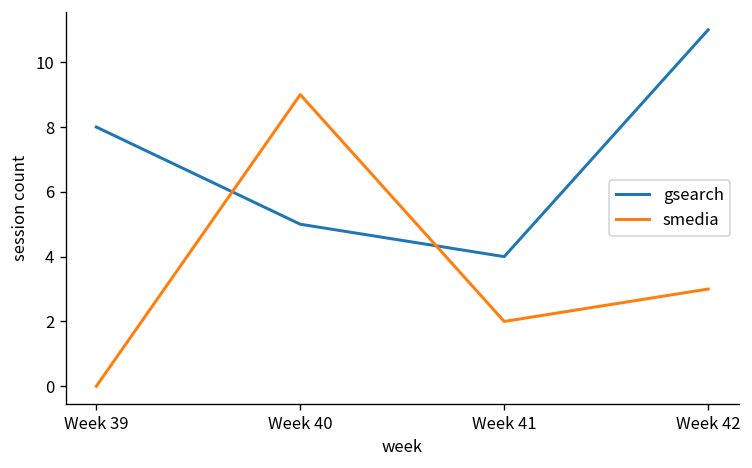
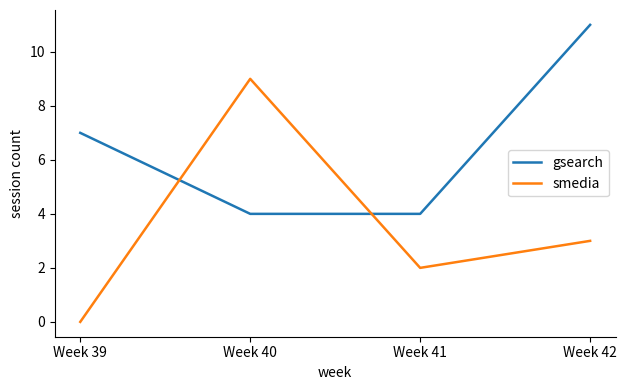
gsearch, Week 39: 8 -> 7
gsearch, Week 40: 5 -> 4
